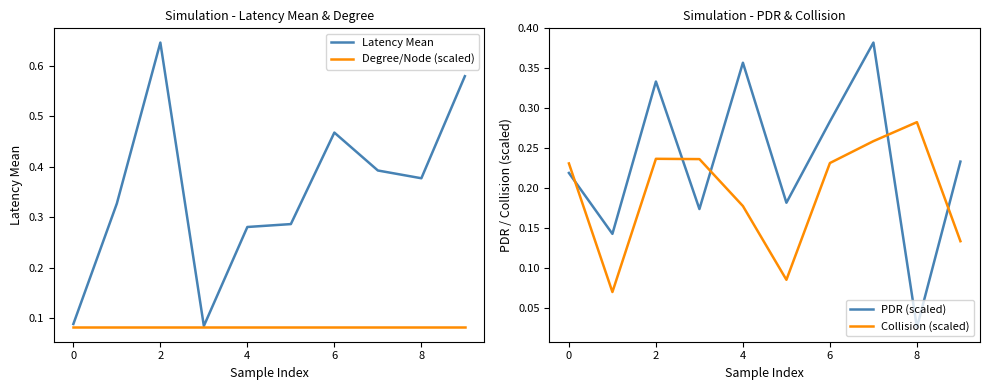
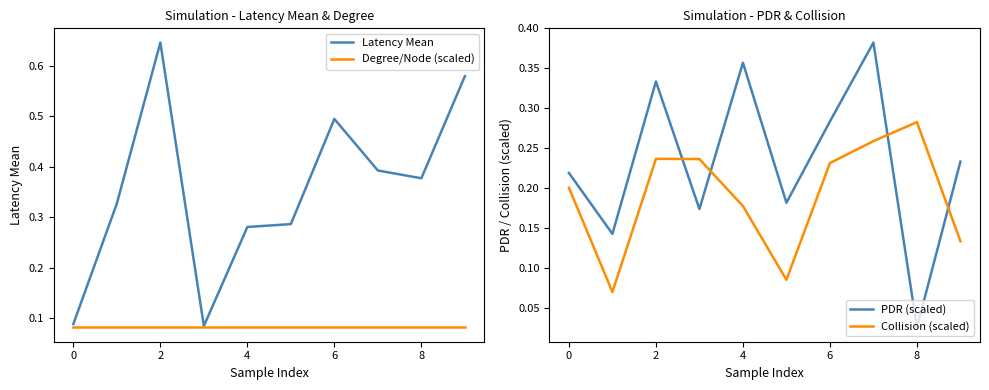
Simulation - Latency Mean & Degree, Latency Mean, 6: 0.47 -> 0.49
Simulation - PDR & Collision, Collision (scaled), 0: 0.23 -> 0.20
